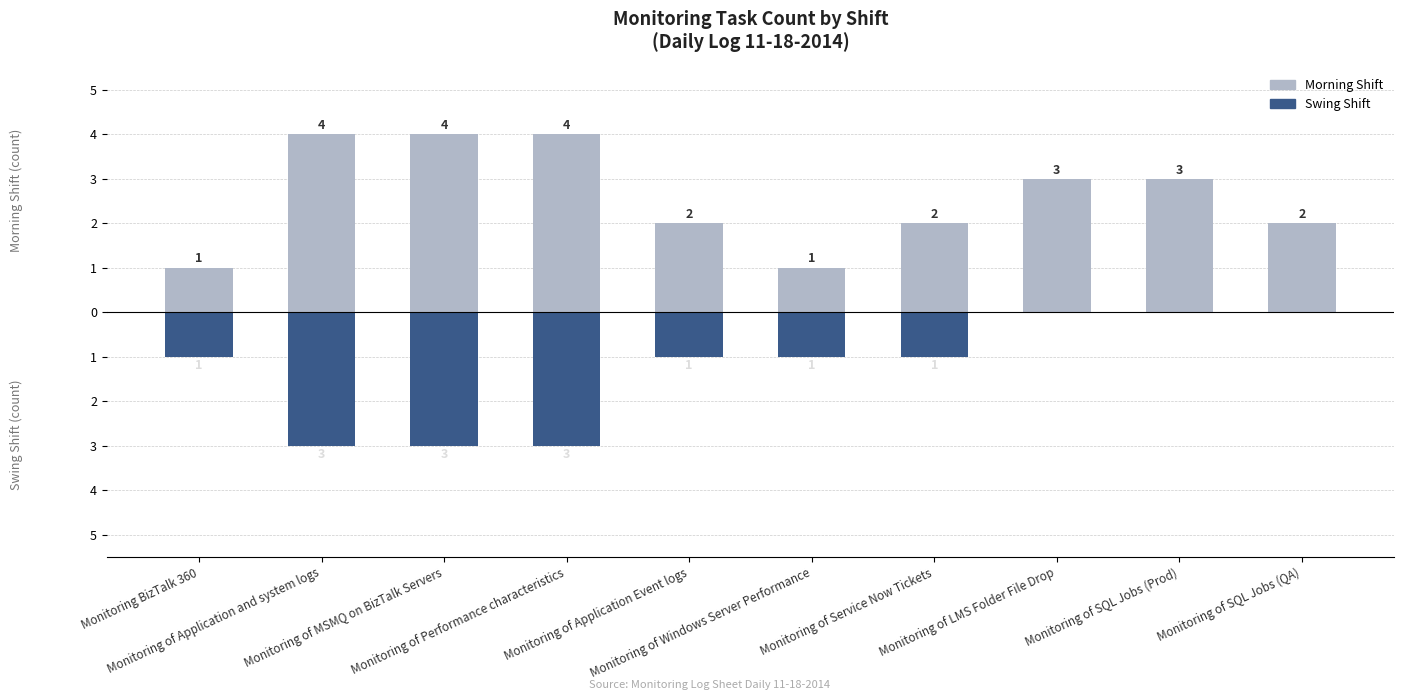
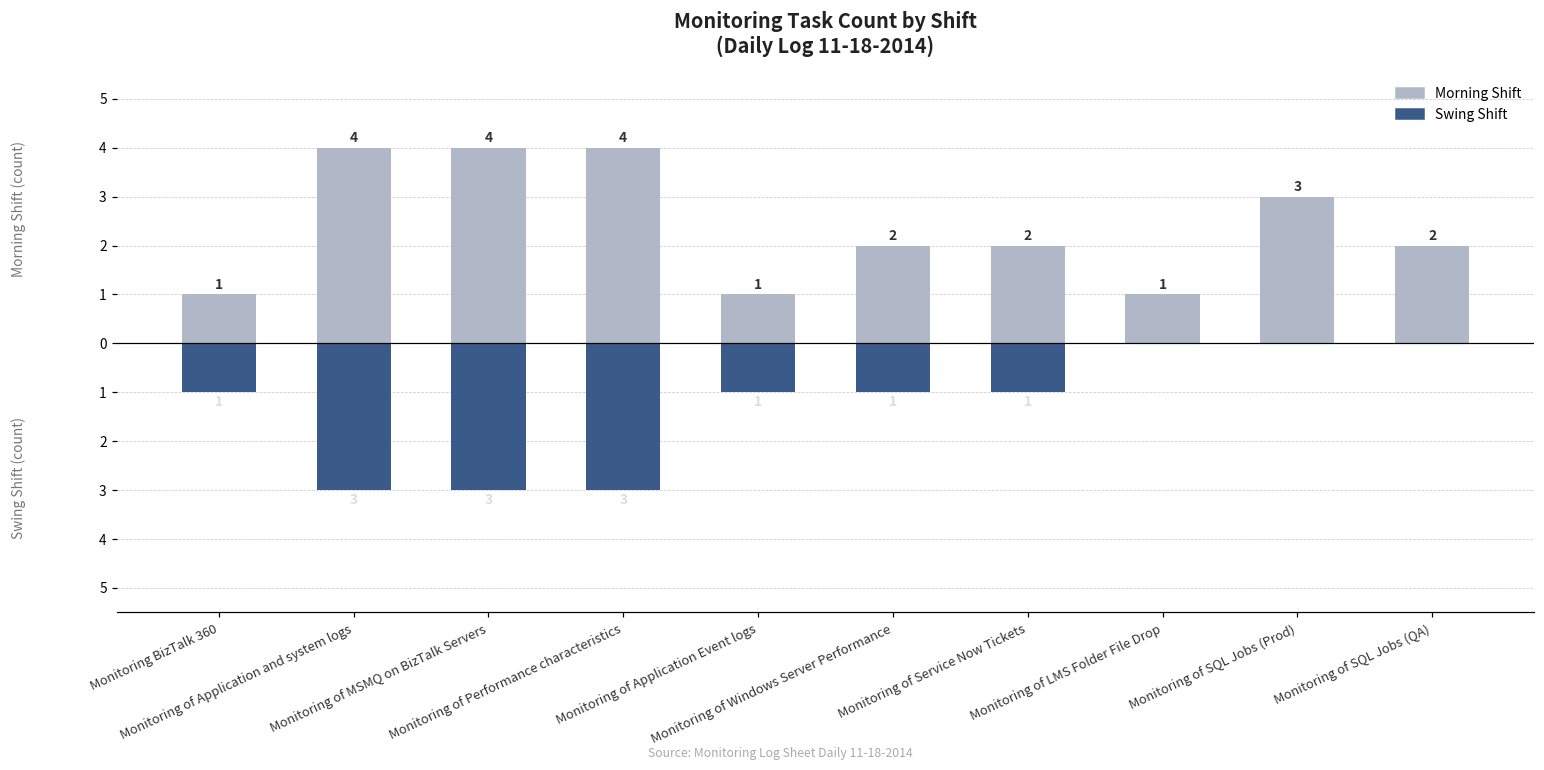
Morning Shift, Monitoring of Application Event logs: 2 -> 1
Morning Shift, Monitoring of Windows Server Performance: 1 -> 2
Morning Shift, Monitoring of LMS Folder File Drop: 3 -> 1
